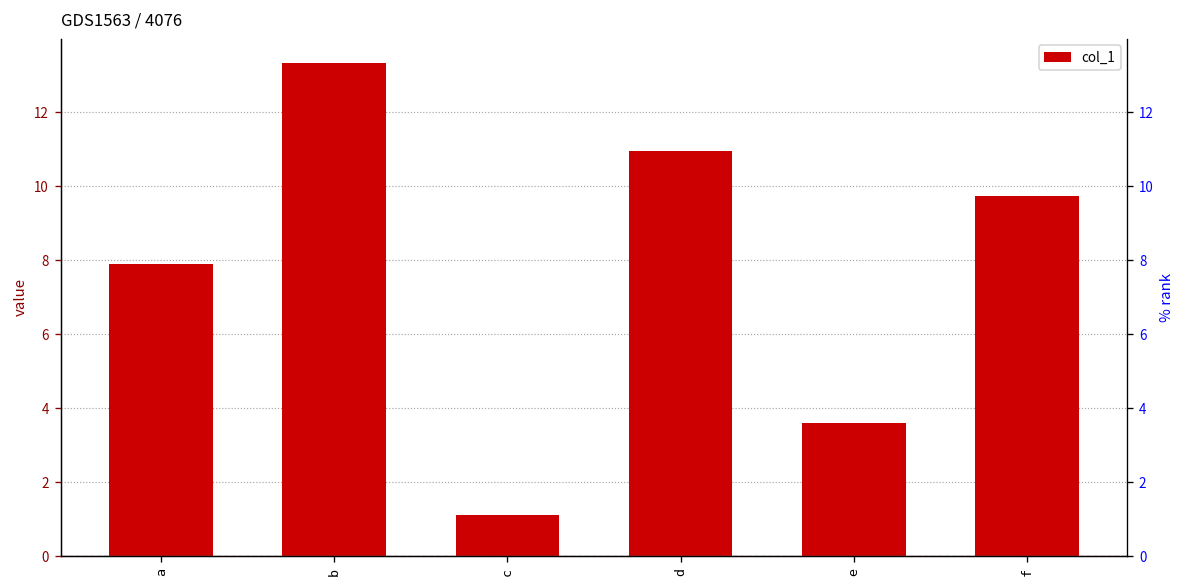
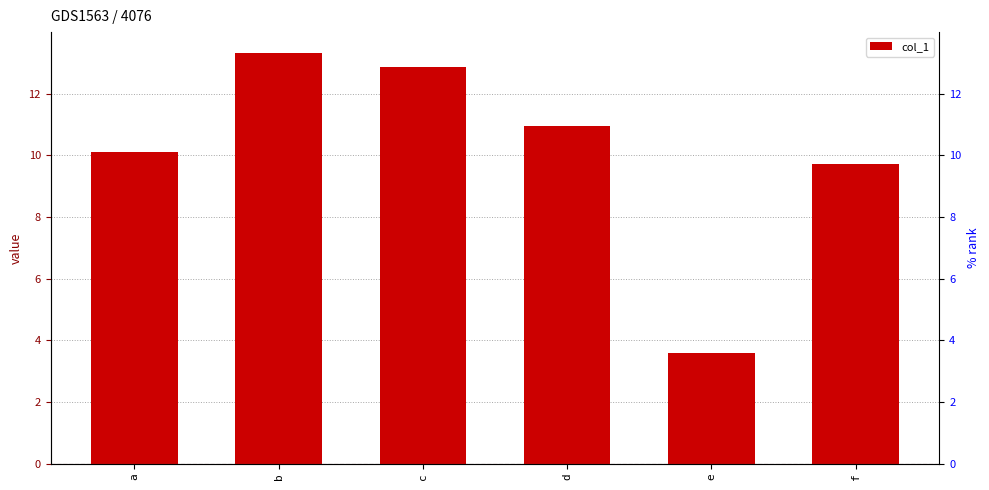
a: 7.9 -> 10.1
c: 1.1 -> 12.9
